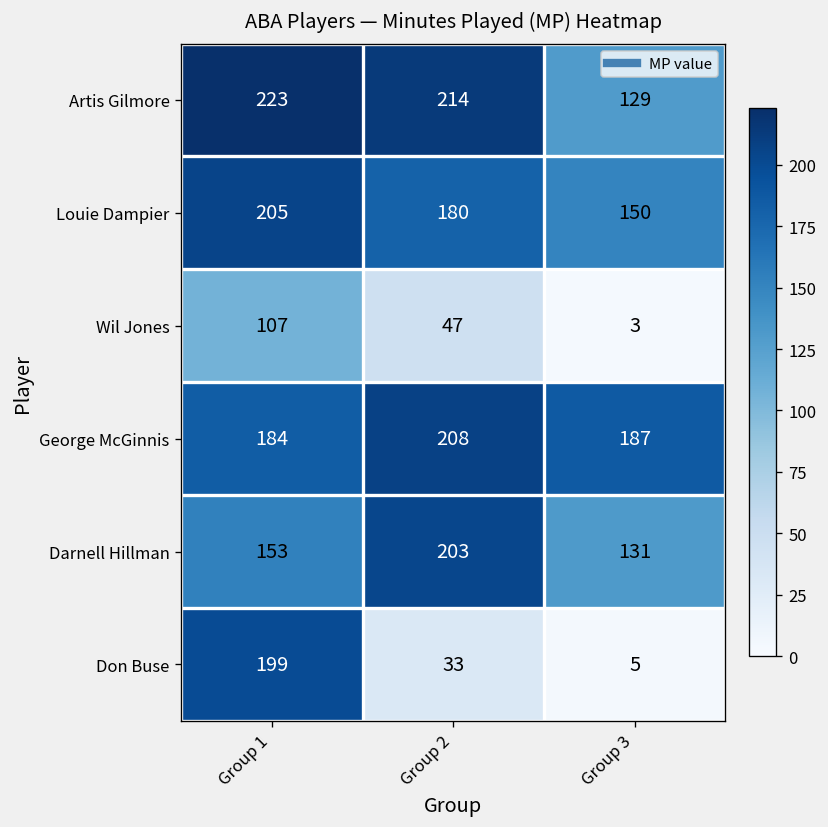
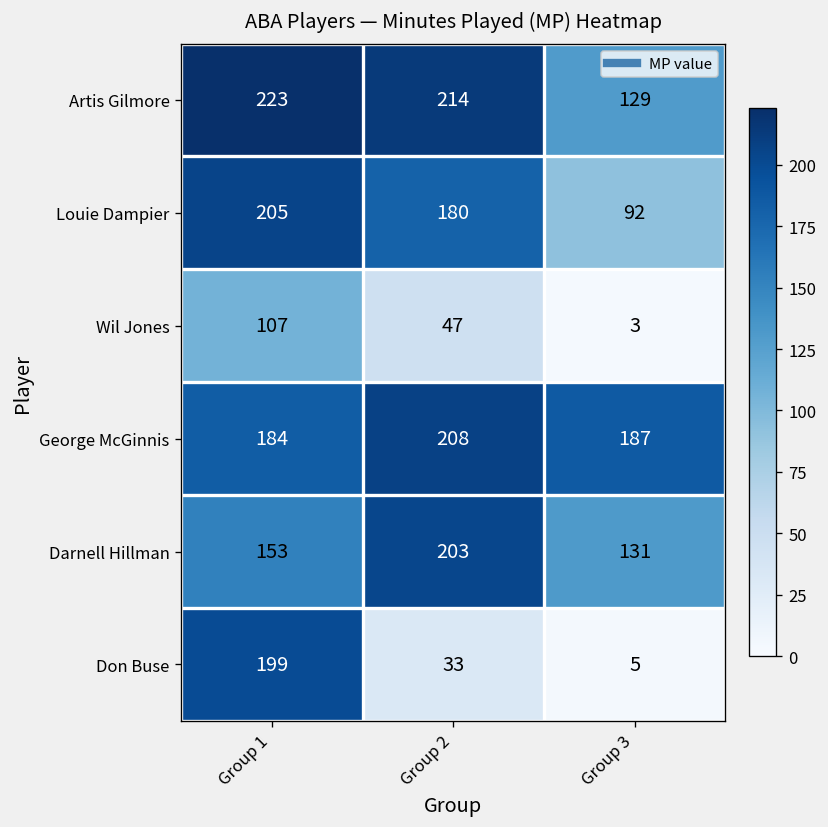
Louie Dampier, Group 3: 150 -> 92
